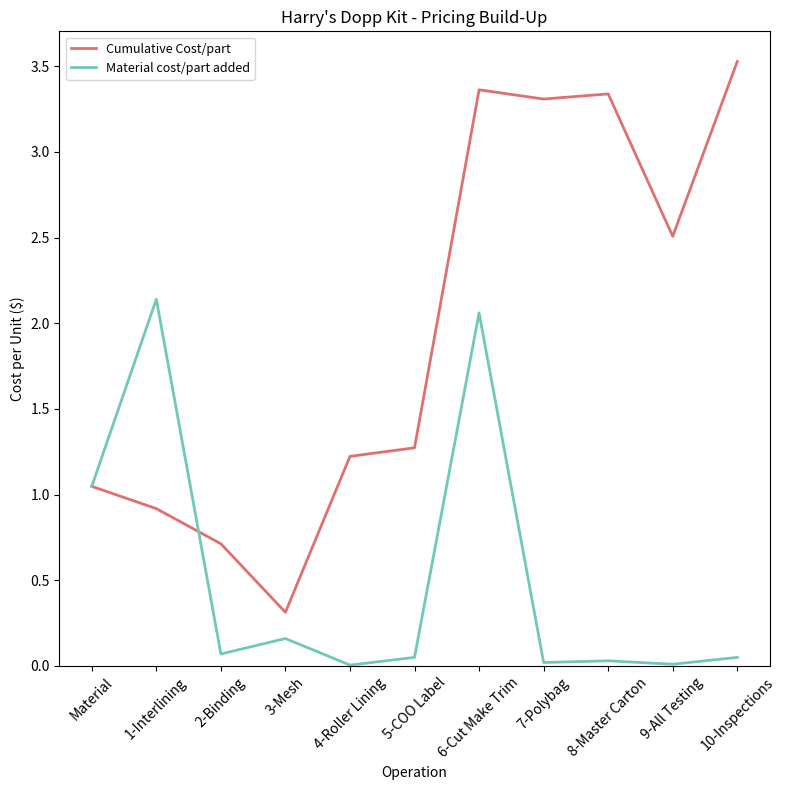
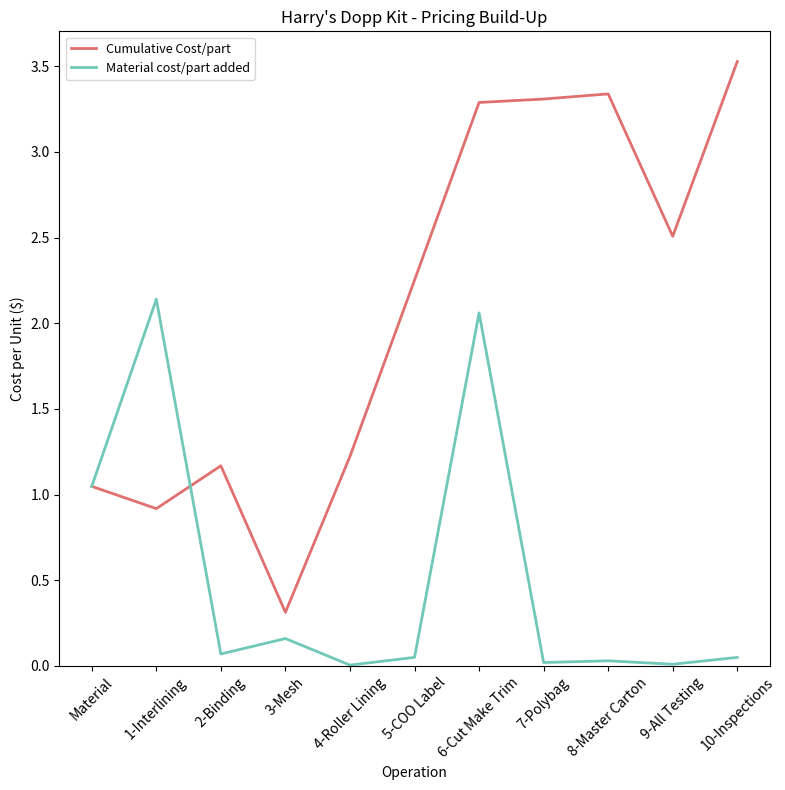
Cumulative Cost/part, 2-Binding: 0.71 -> 1.17
Cumulative Cost/part, 5-COO Label: 1.27 -> 2.25
Cumulative Cost/part, 6-Cut Make Trim: 3.36 -> 3.29
